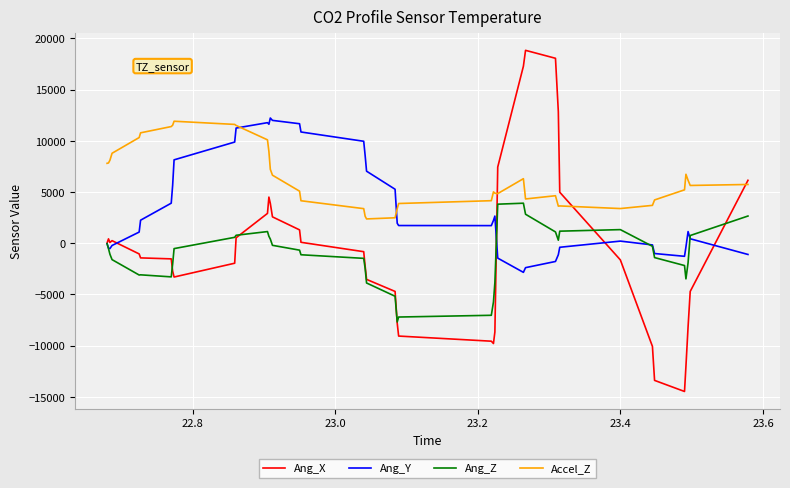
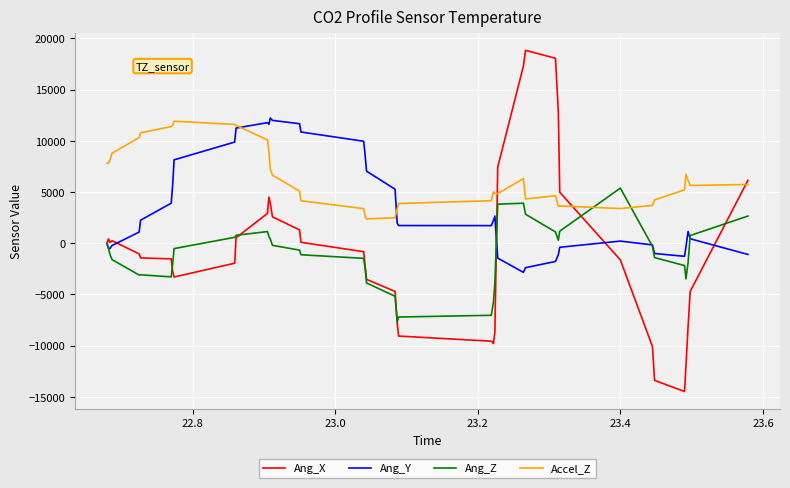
Ang_Z, 23.4: 1300 -> 5400
